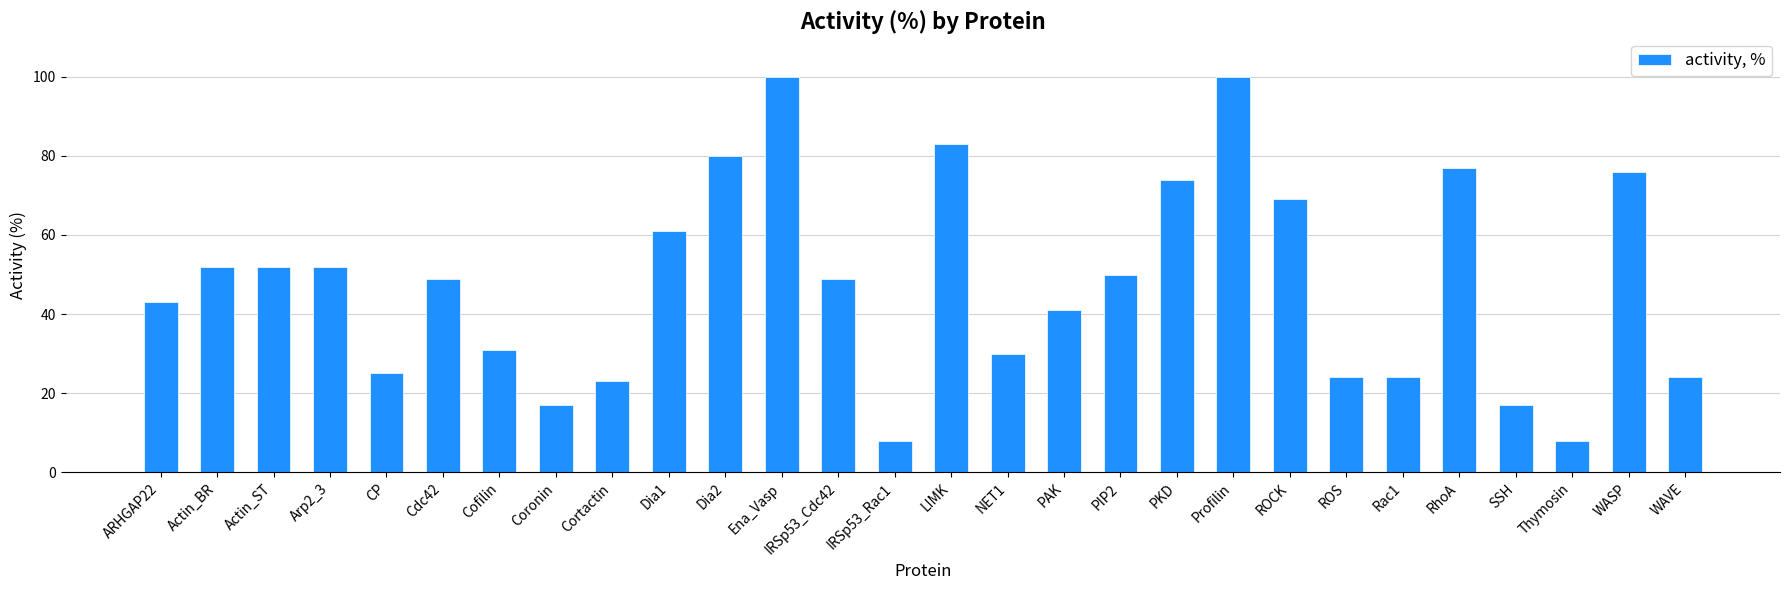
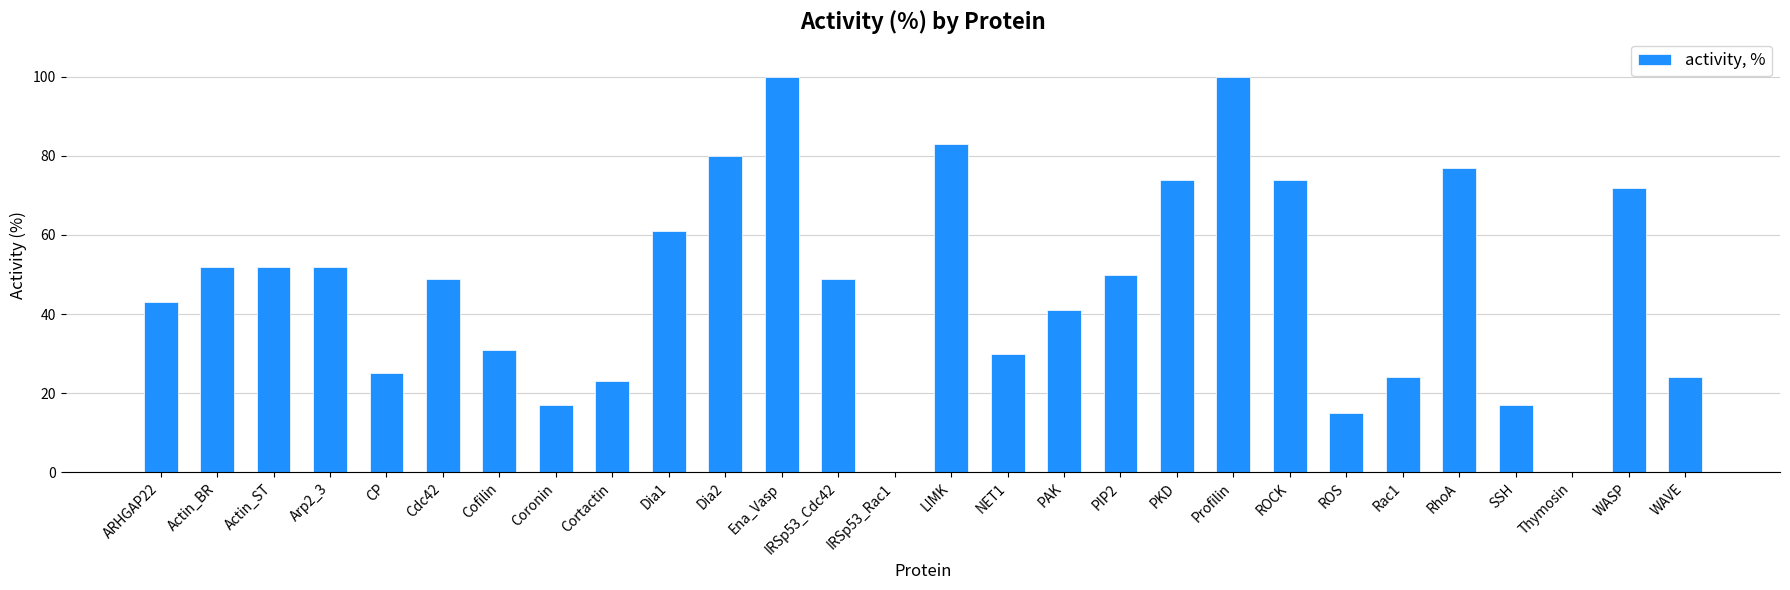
IRSp53_Rac1: 8 -> 0
ROCK: 69 -> 74
ROS: 24 -> 15
Thymosin: 8 -> 0
WASP: 76 -> 72
